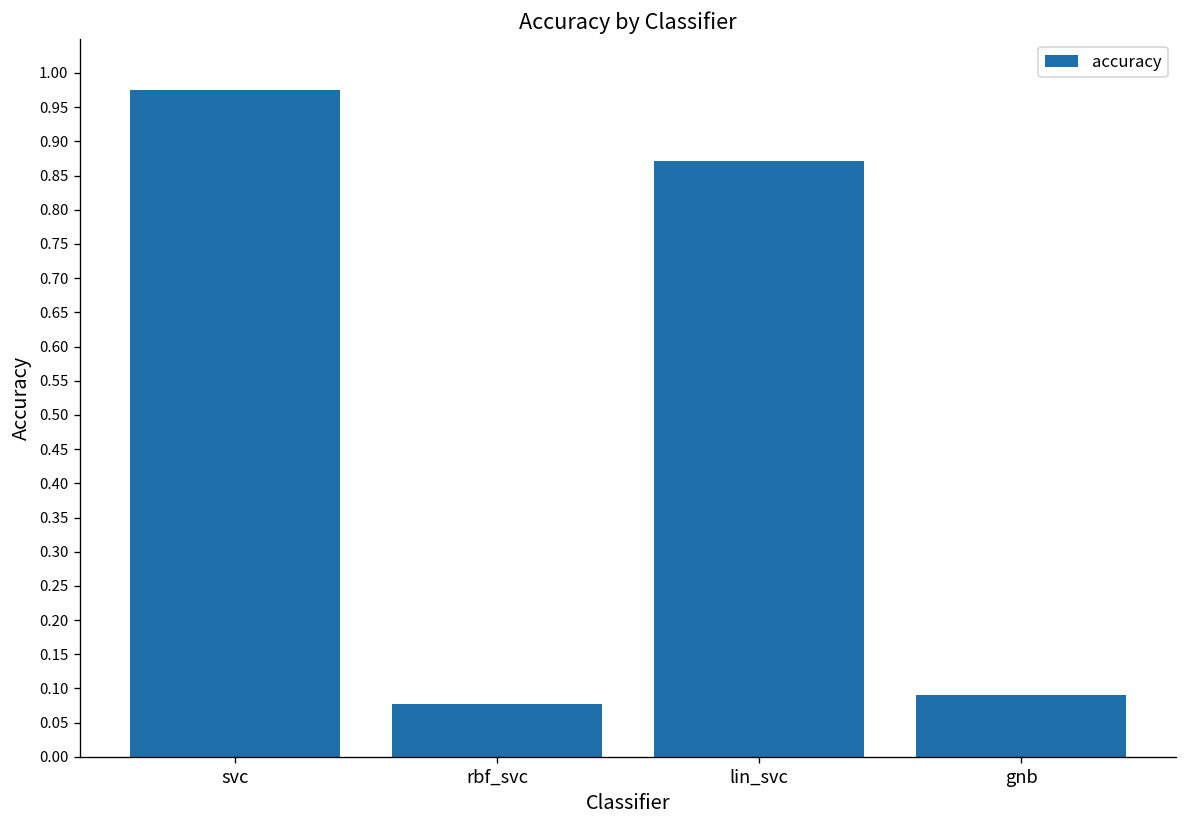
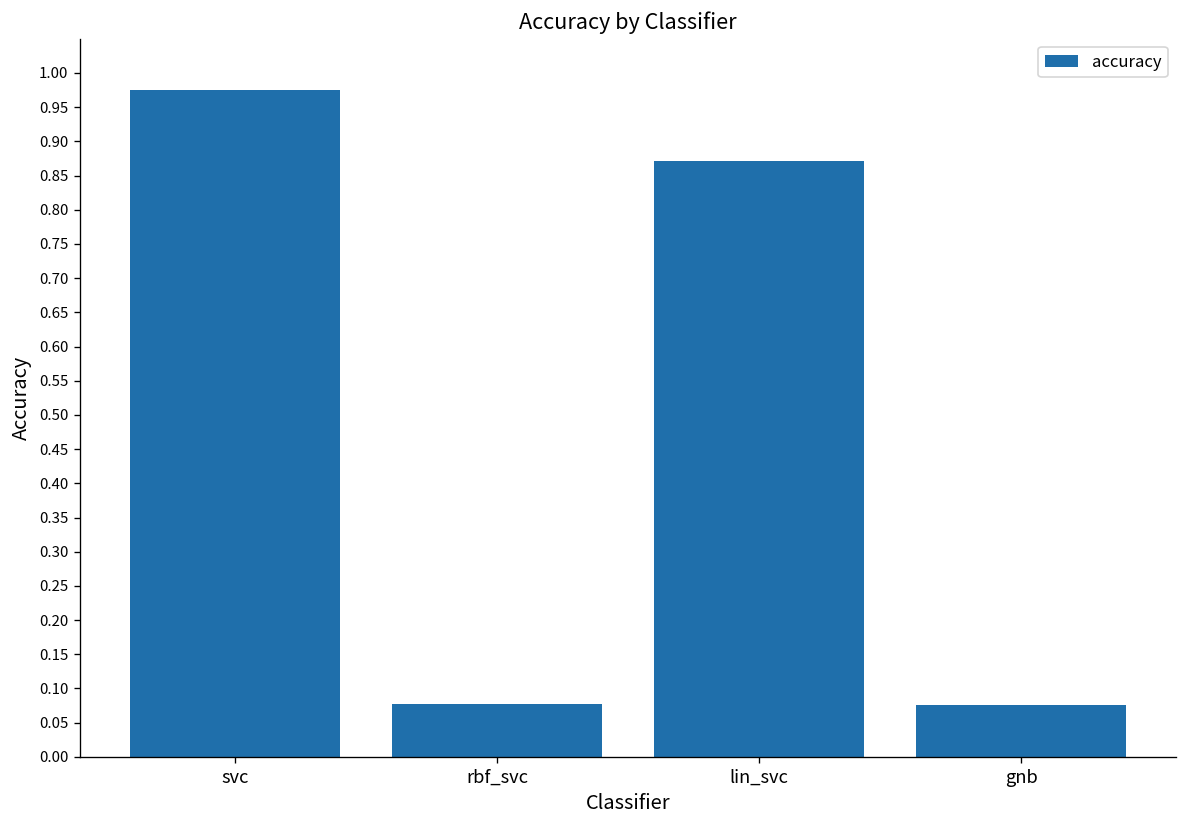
gnb: 0.09 -> 0.08
